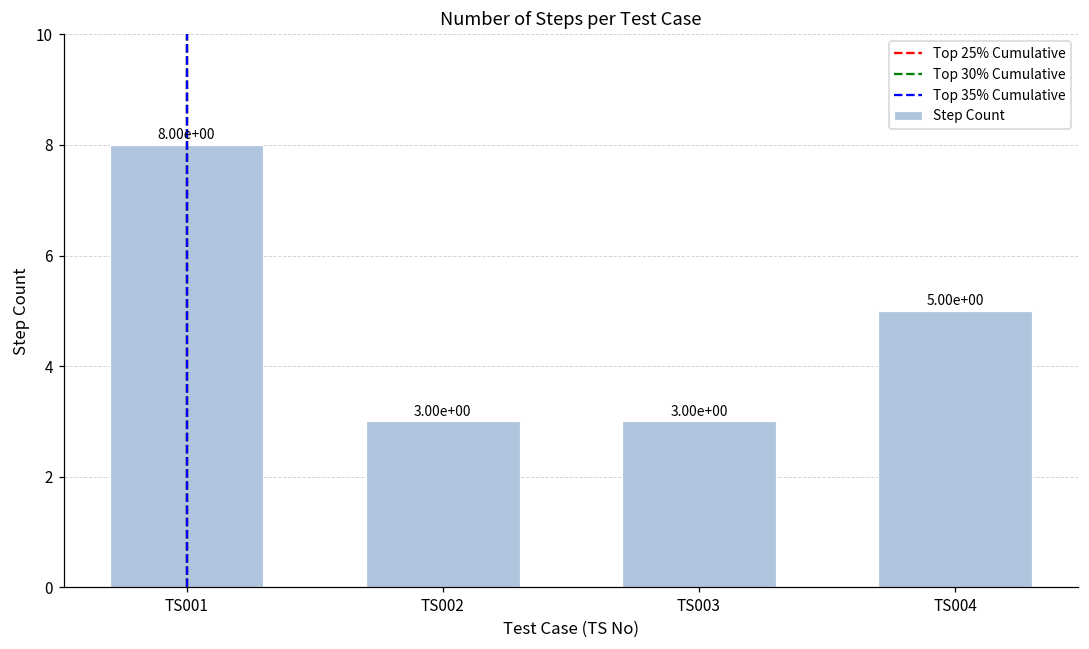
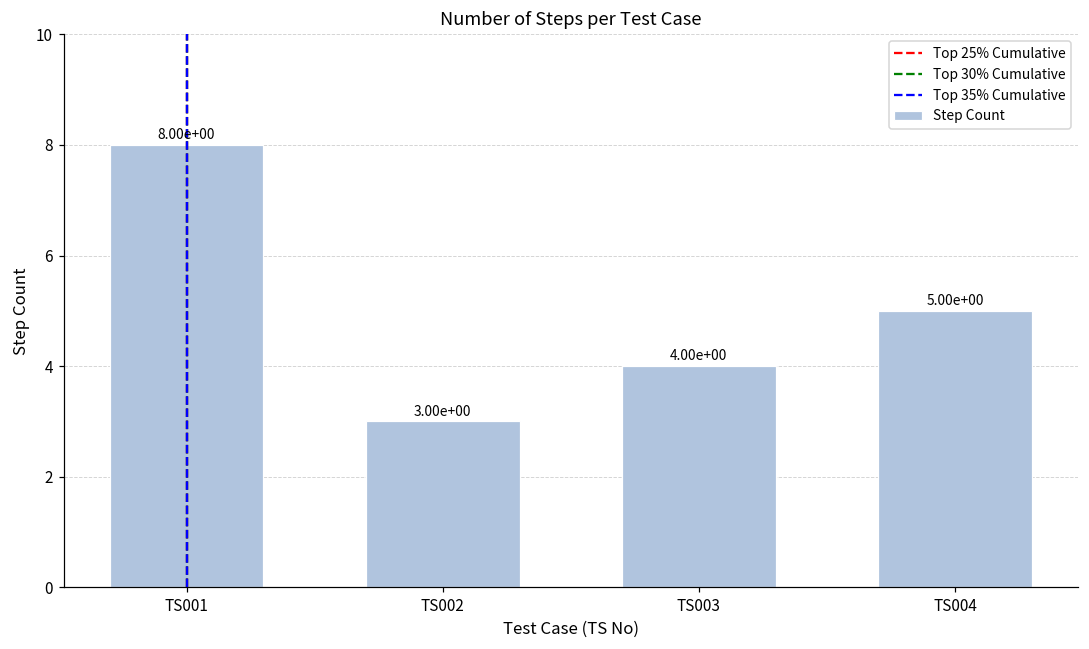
TS003: 3.00e+00 -> 4.00e+00
